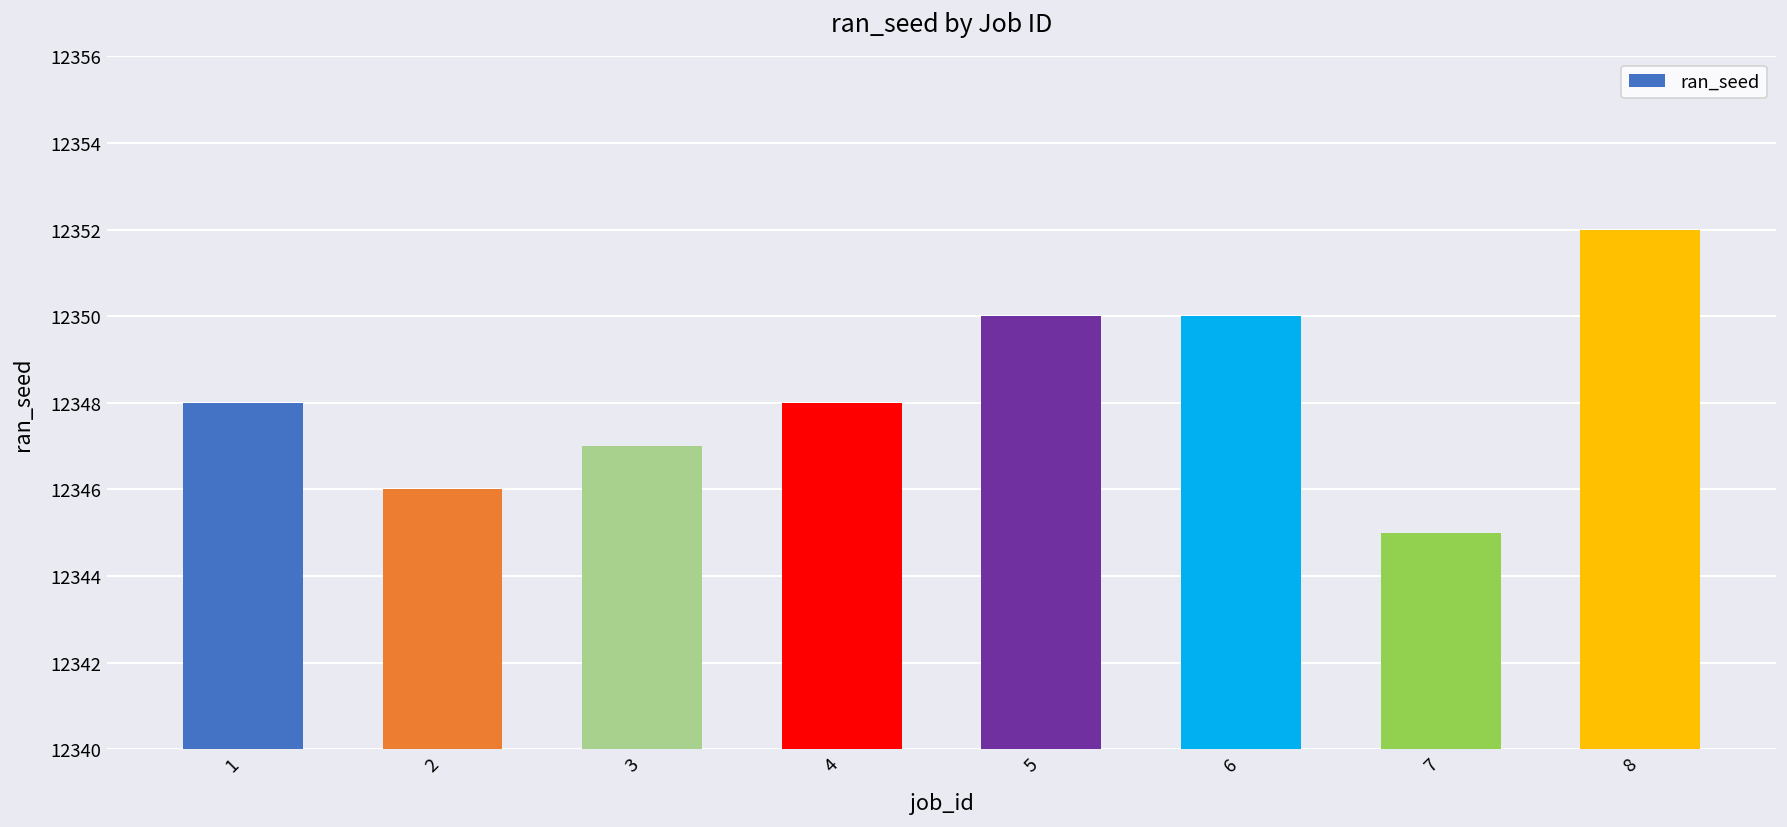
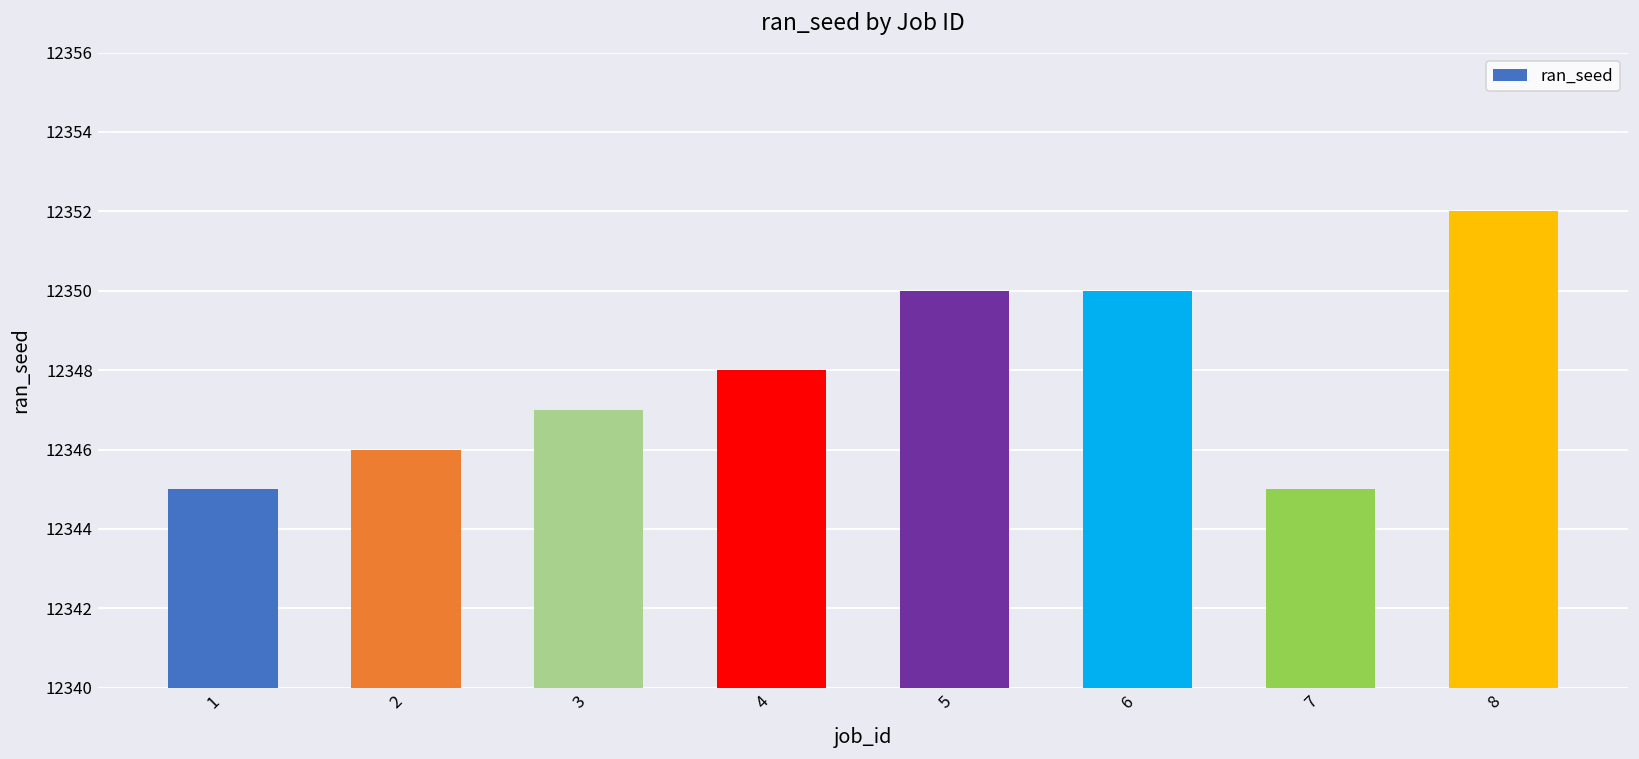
1: 12348 -> 12345
